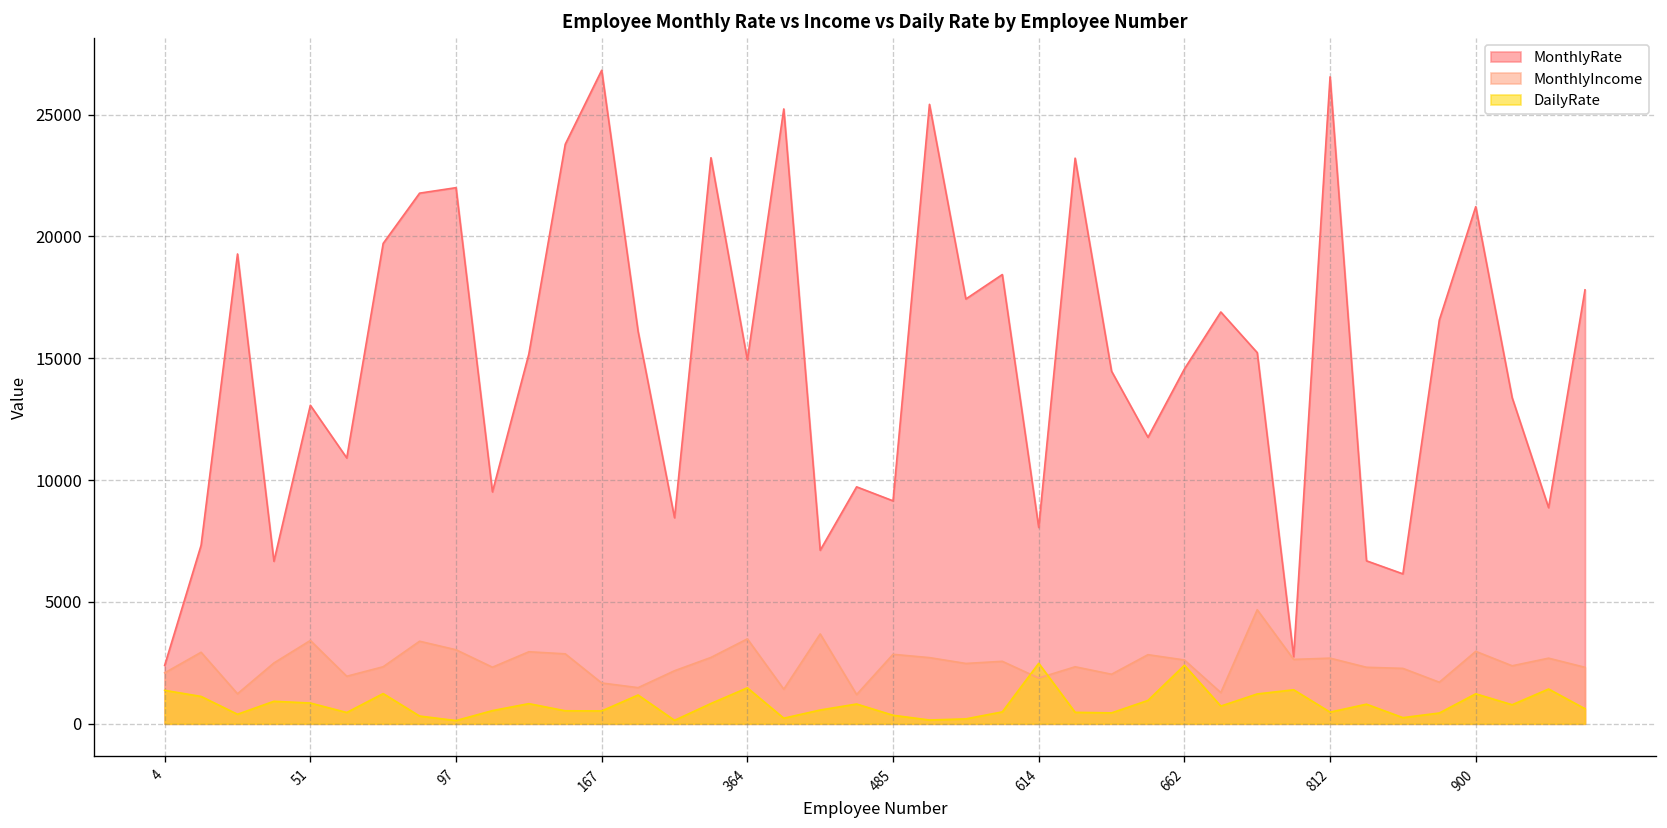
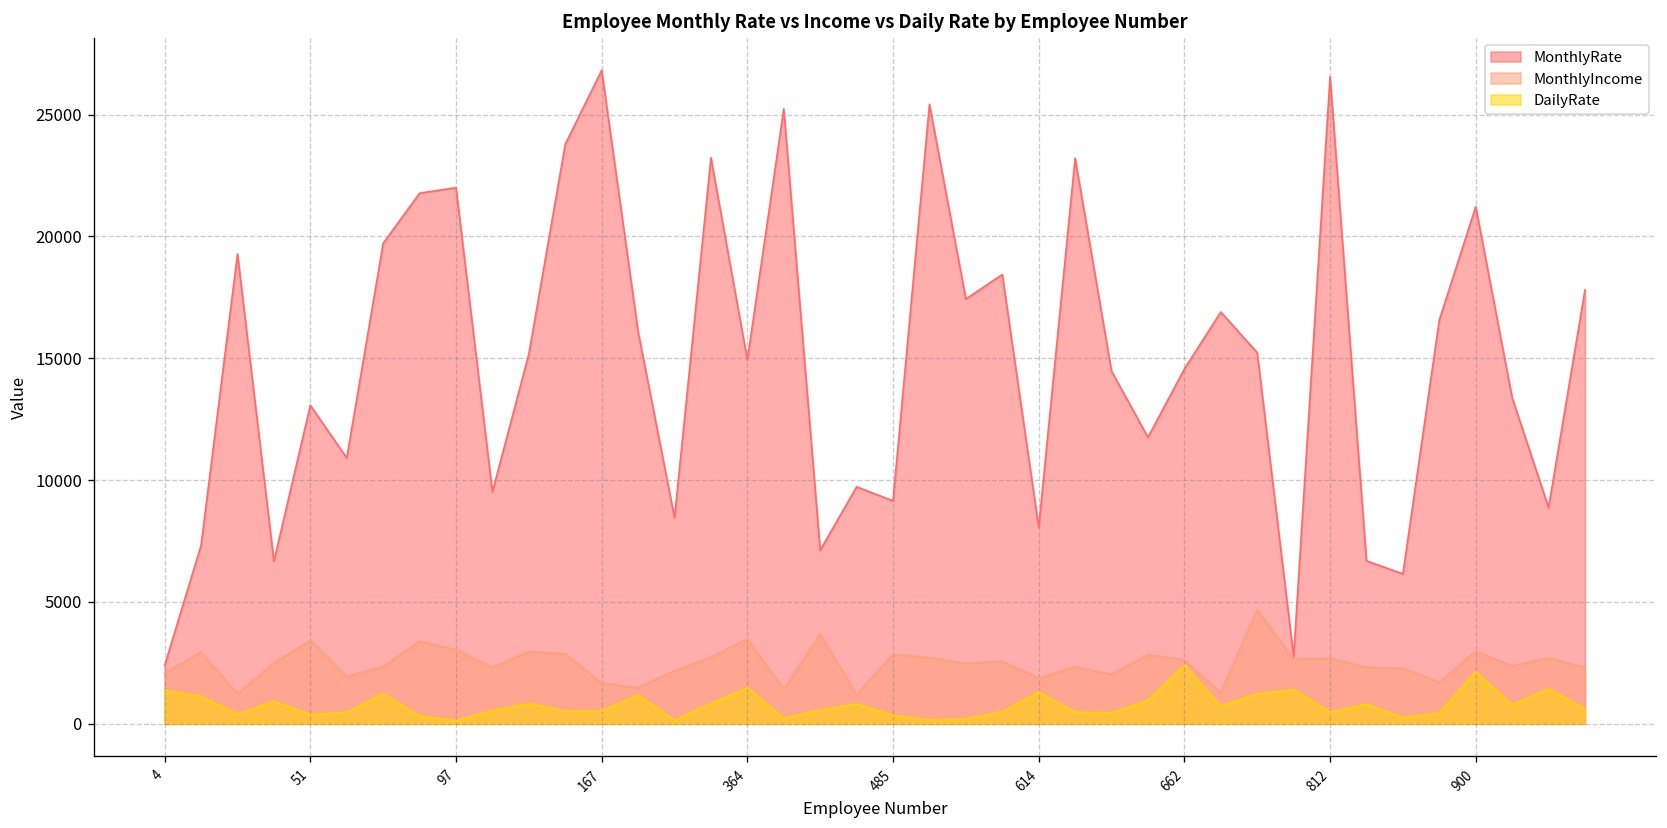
DailyRate, 51: 900 -> 400
DailyRate, 614: 2500 -> 1300
DailyRate, 900: 1200 -> 2100
